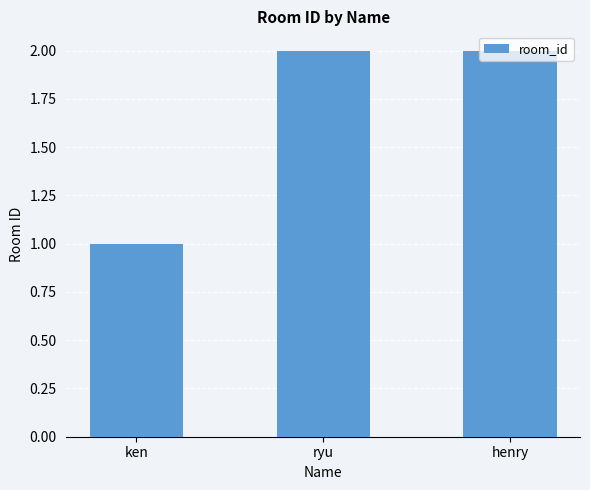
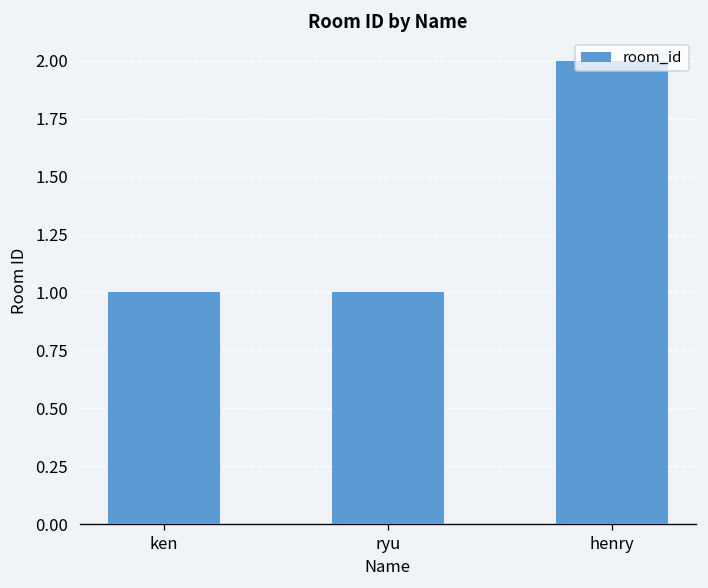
ryu: 2 -> 1
